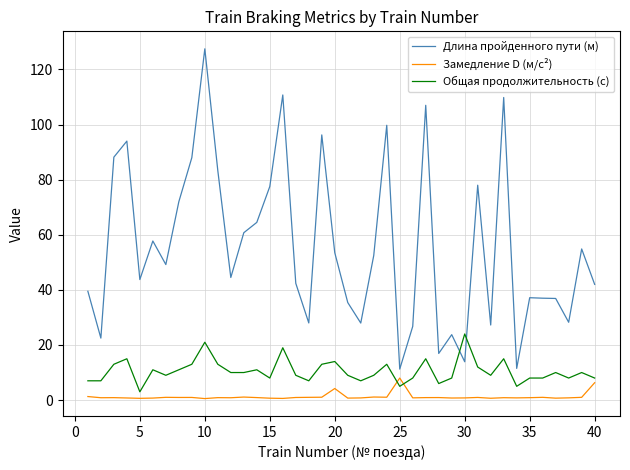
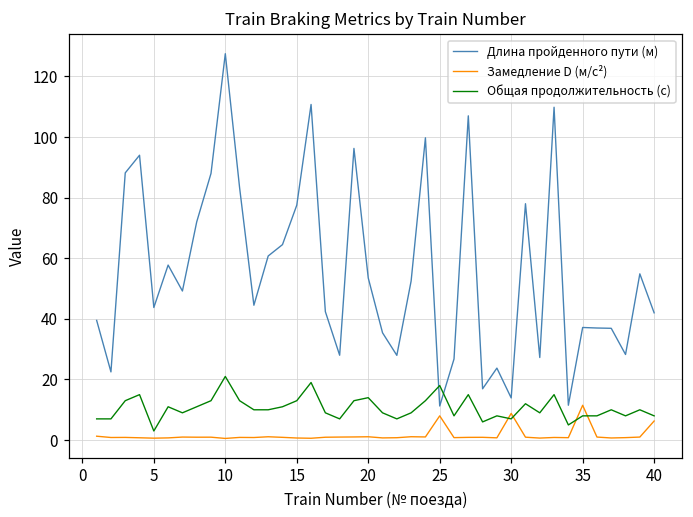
Общая продолжительность (с), 15: 8 -> 13
Замедление D (м/с²), 20: 4 -> 1
Общая продолжительность (с), 25: 5 -> 18
Замедление D (м/с²), 30: 1 -> 9
Общая продолжительность (с), 30: 24 -> 7
Замедление D (м/с²), 35: 1 -> 11
